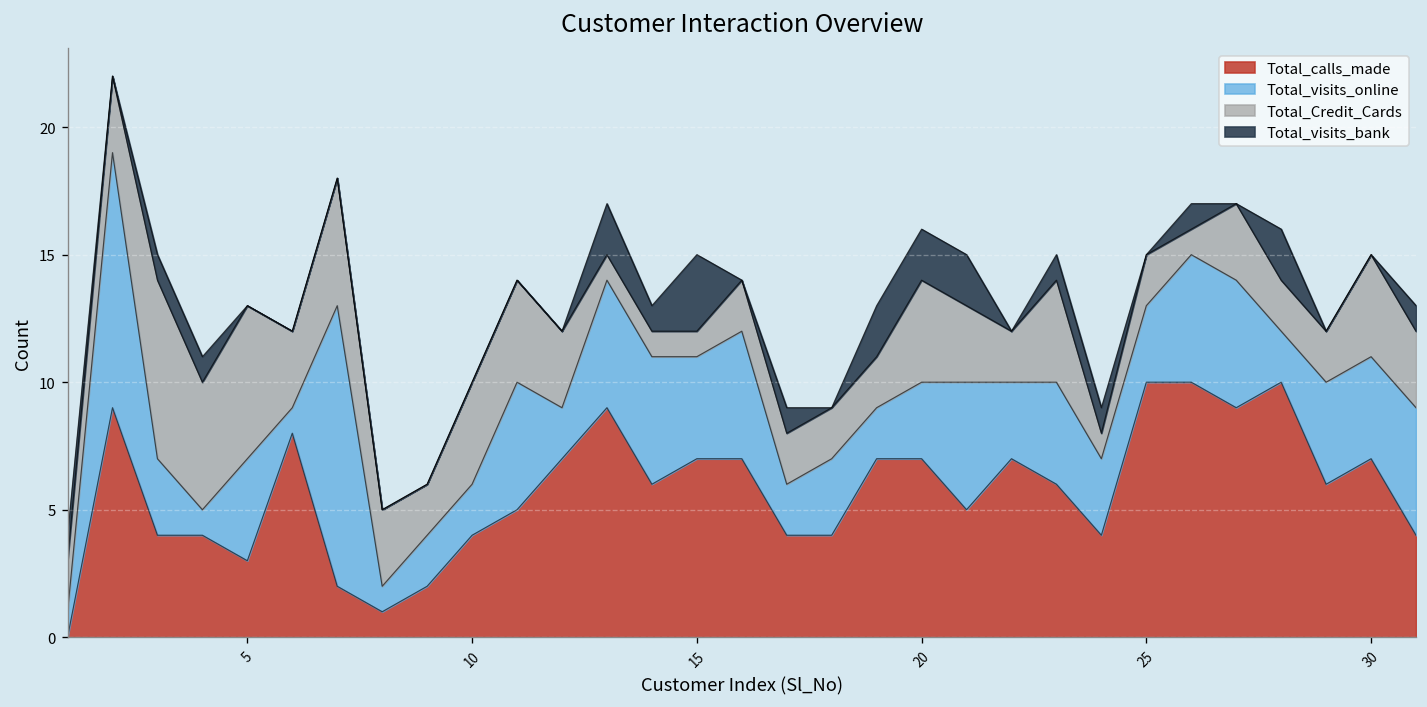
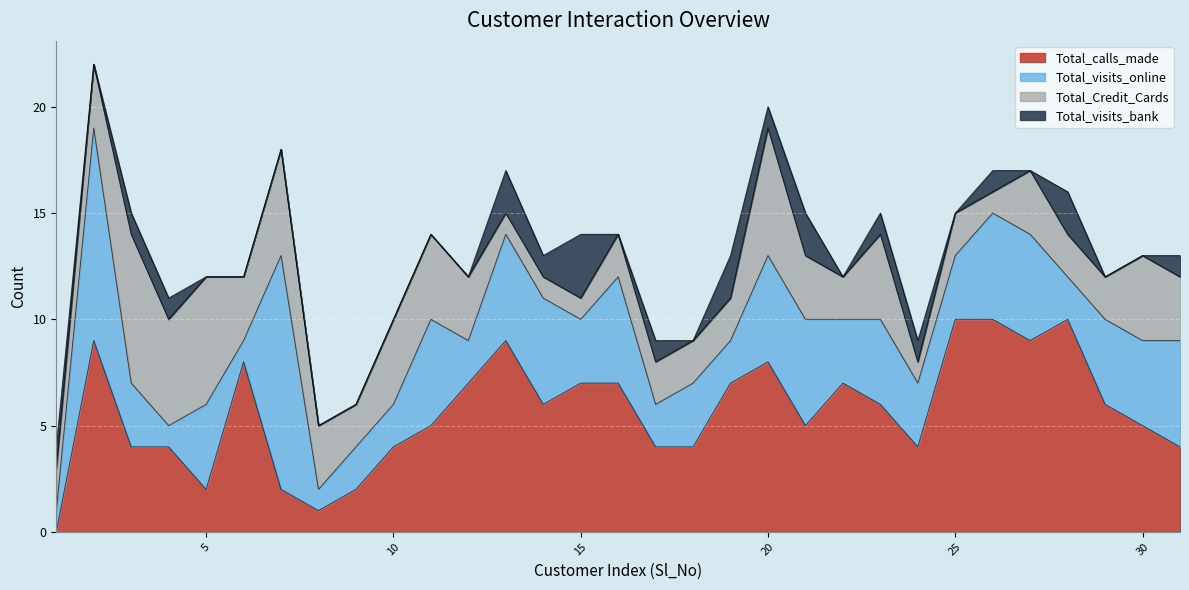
Total_calls_made, 5: 3 -> 2
Total_visits_online, 15: 4 -> 3
Total_calls_made, 20: 7 -> 8
Total_visits_online, 20: 3 -> 5
Total_Credit_Cards, 20: 4 -> 6
Total_visits_bank, 20: 2 -> 1
Total_calls_made, 30: 7 -> 5
